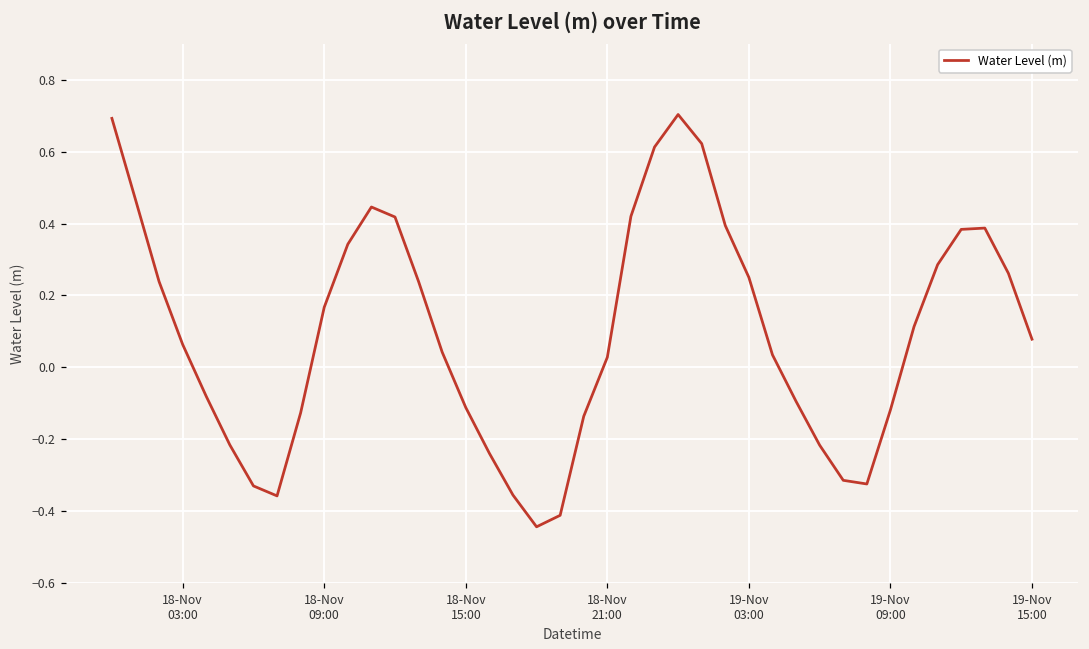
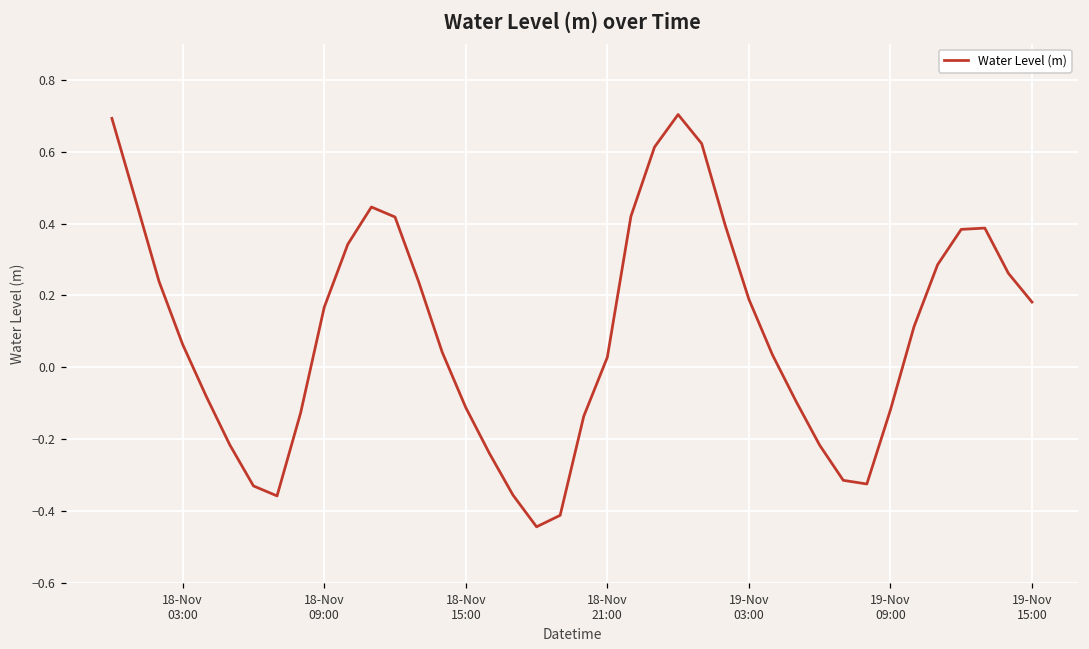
19-Nov 03:00: 0.25 -> 0.19
19-Nov 15:00: 0.08 -> 0.18
